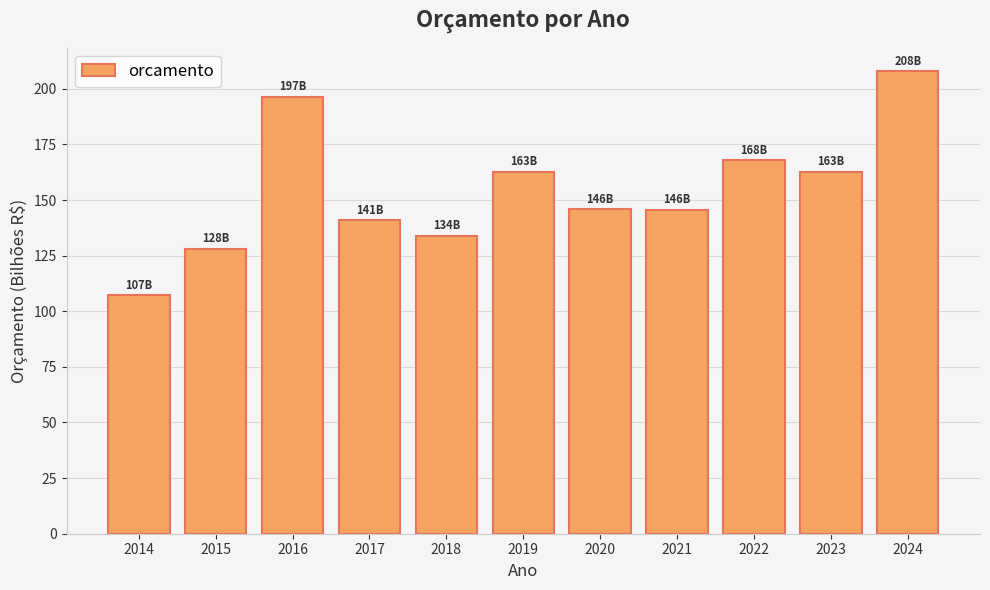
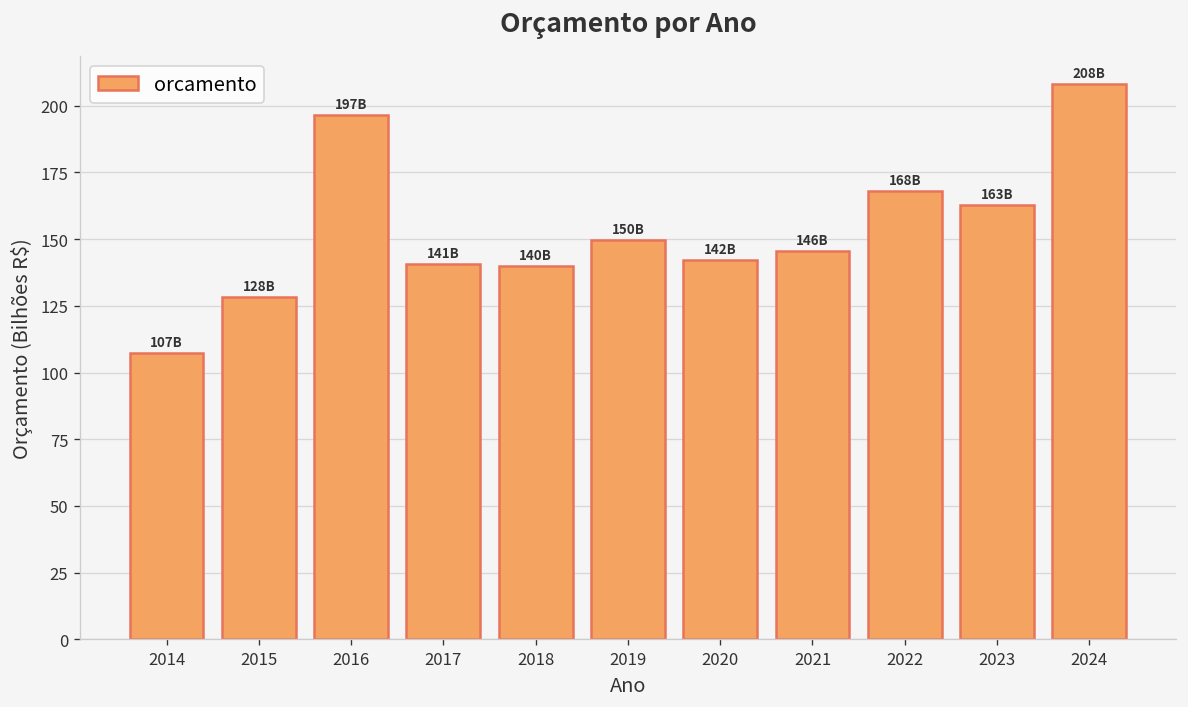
2018: 134B -> 140B
2019: 163B -> 150B
2020: 146B -> 142B
